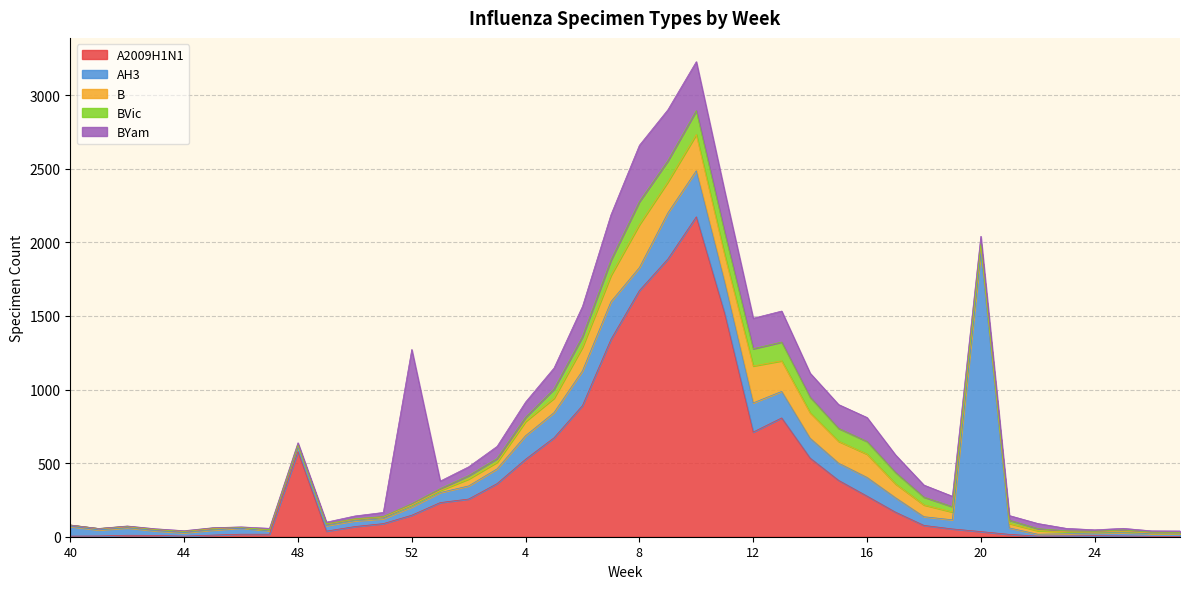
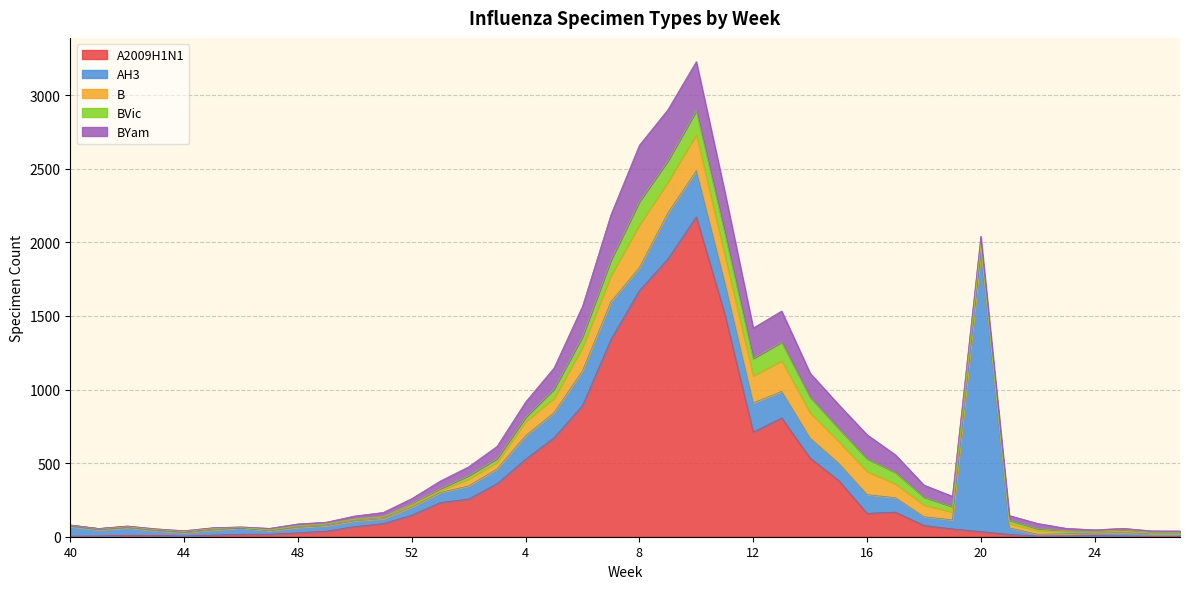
A2009H1N1, 48: 580 -> 30
BYam, 52: 1050 -> 40
B, 12: 250 -> 190
A2009H1N1, 16: 280 -> 160
